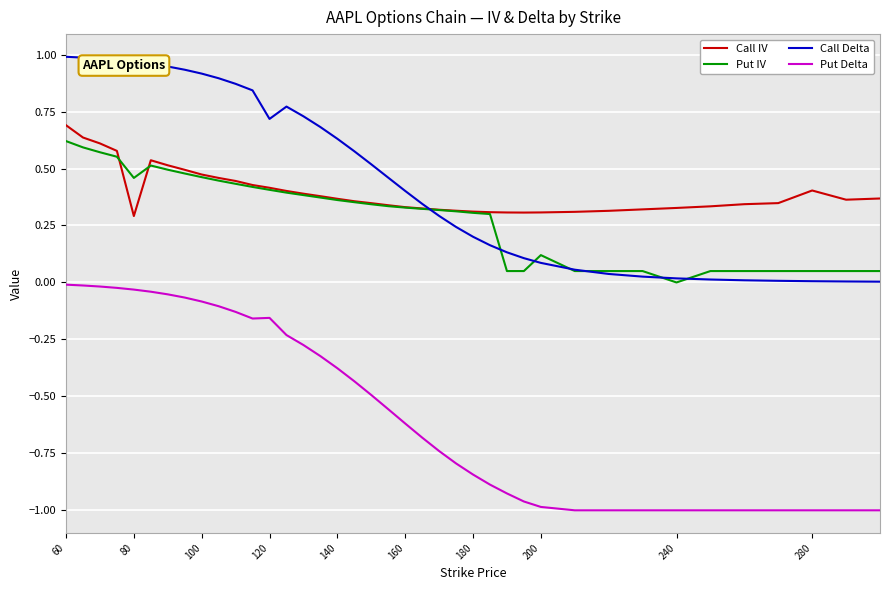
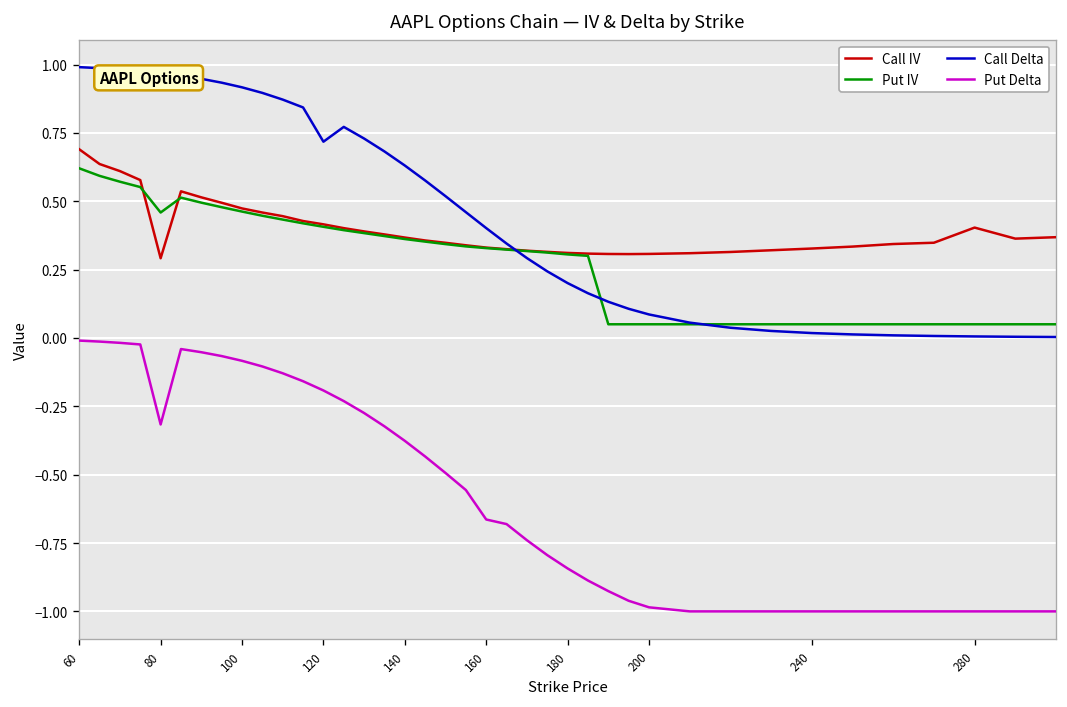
Put Delta, 80: -0.03 -> -0.32
Put Delta, 120: -0.16 -> -0.19
Put Delta, 160: -0.62 -> -0.66
Put IV, 200: 0.12 -> 0.05
Put IV, 240: 0.00 -> 0.05
